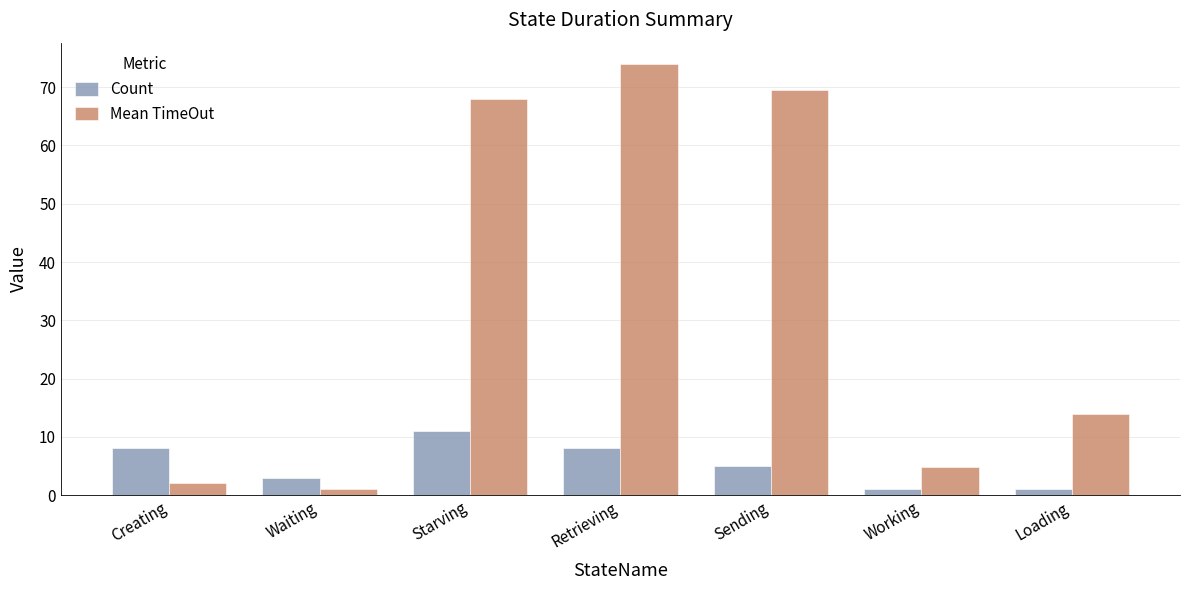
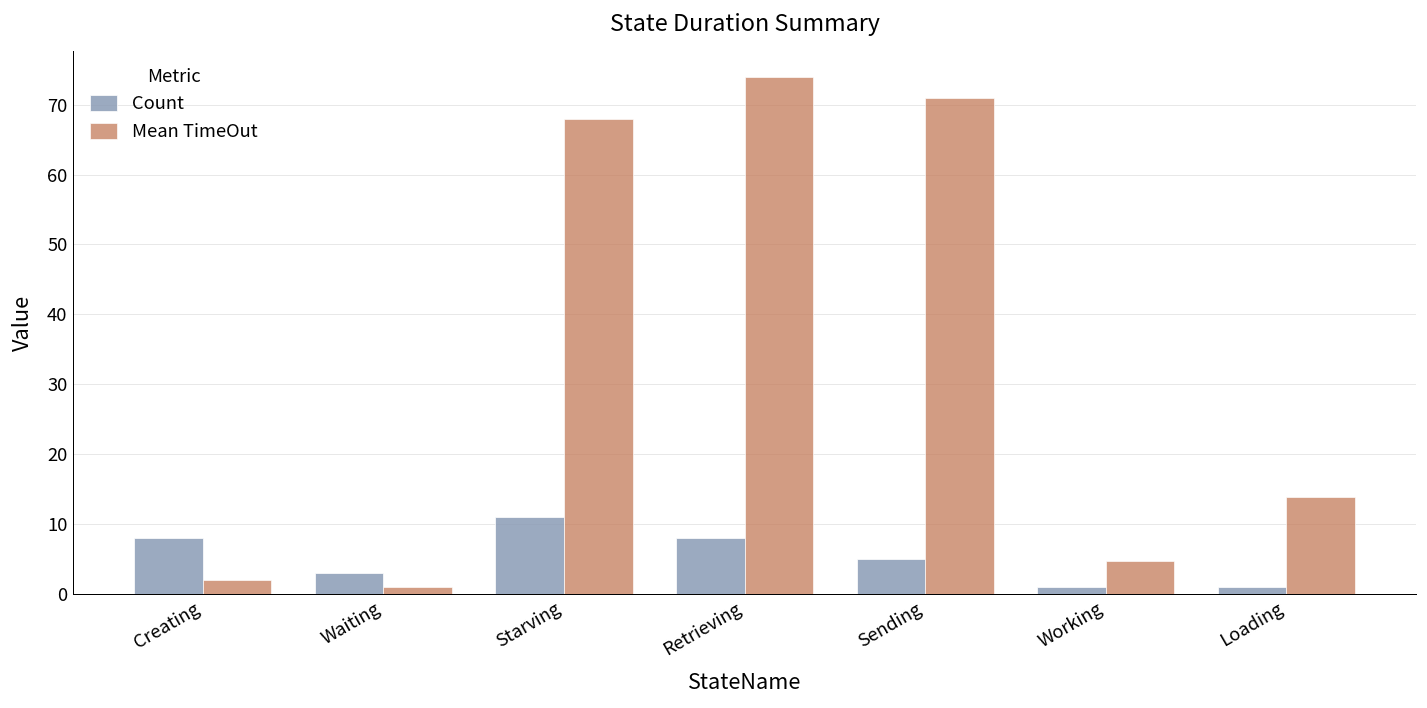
Mean TimeOut, Sending: 70 -> 71
